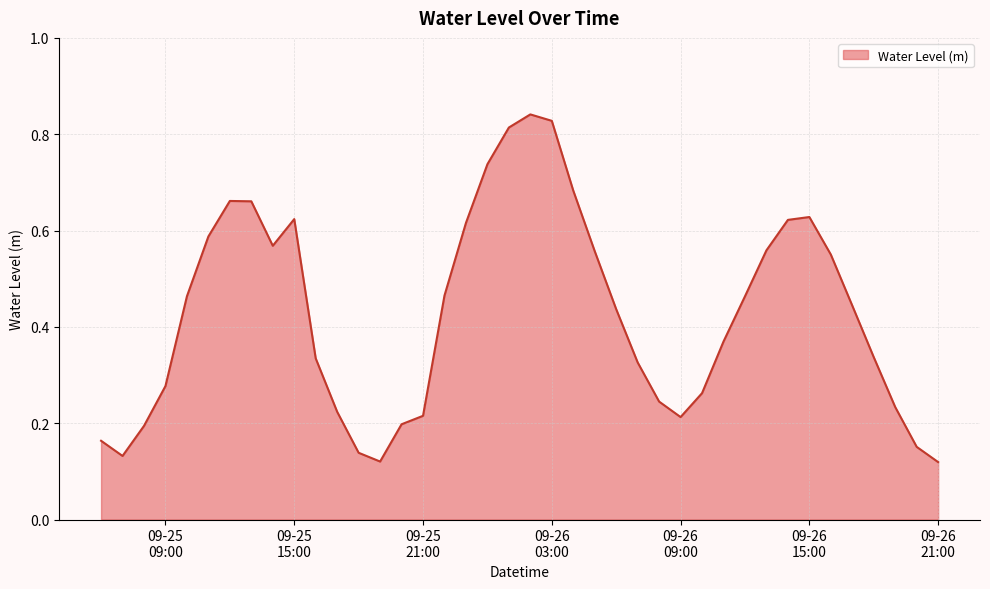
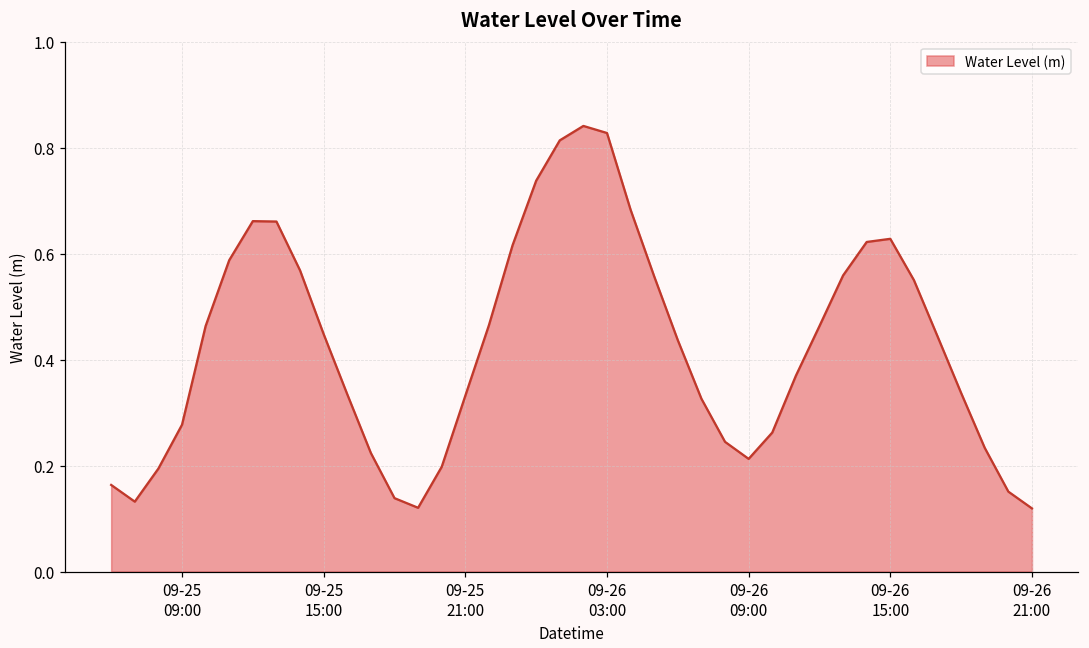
09-25 15:00: 0.62 -> 0.45
09-25 21:00: 0.22 -> 0.33
